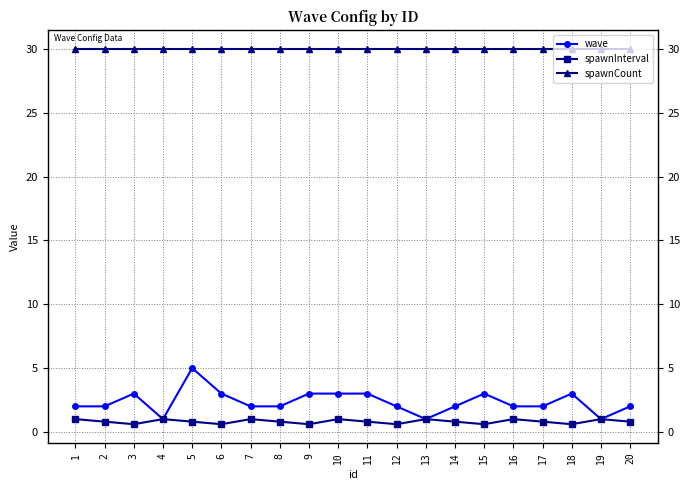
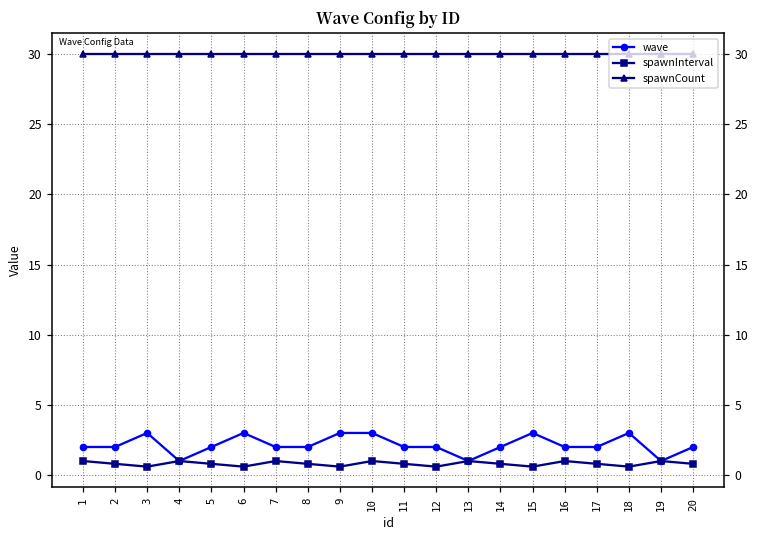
wave, 5: 5 -> 2
wave, 11: 3 -> 2
